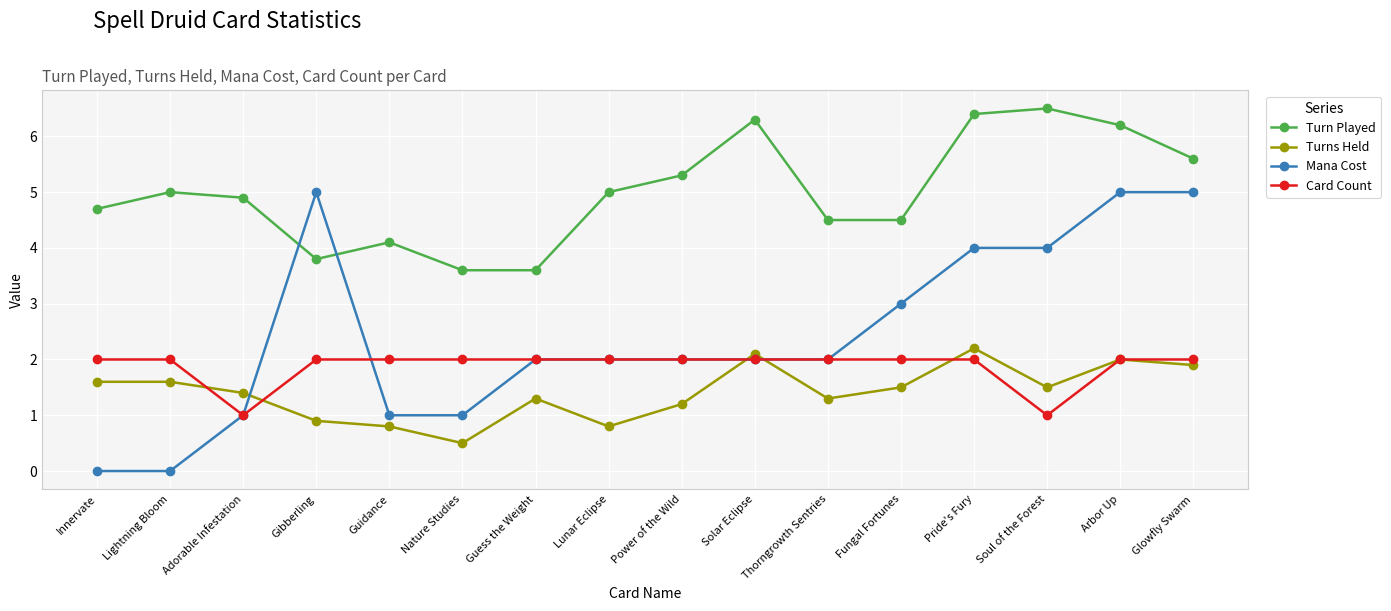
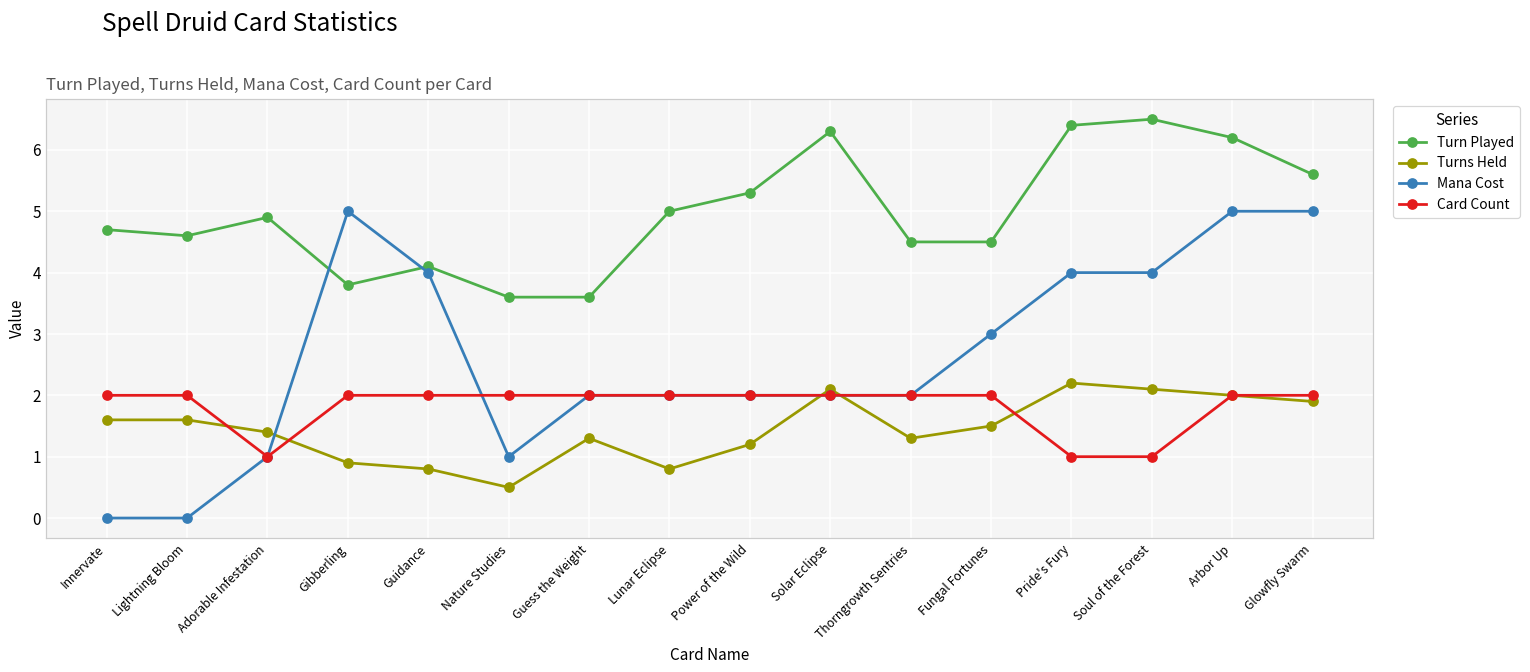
Turn Played, Lightning Bloom: 5.0 -> 4.6
Mana Cost, Guidance: 1 -> 4
Card Count, Pride's Fury: 2 -> 1
Turns Held, Soul of the Forest: 1.5 -> 2.1
